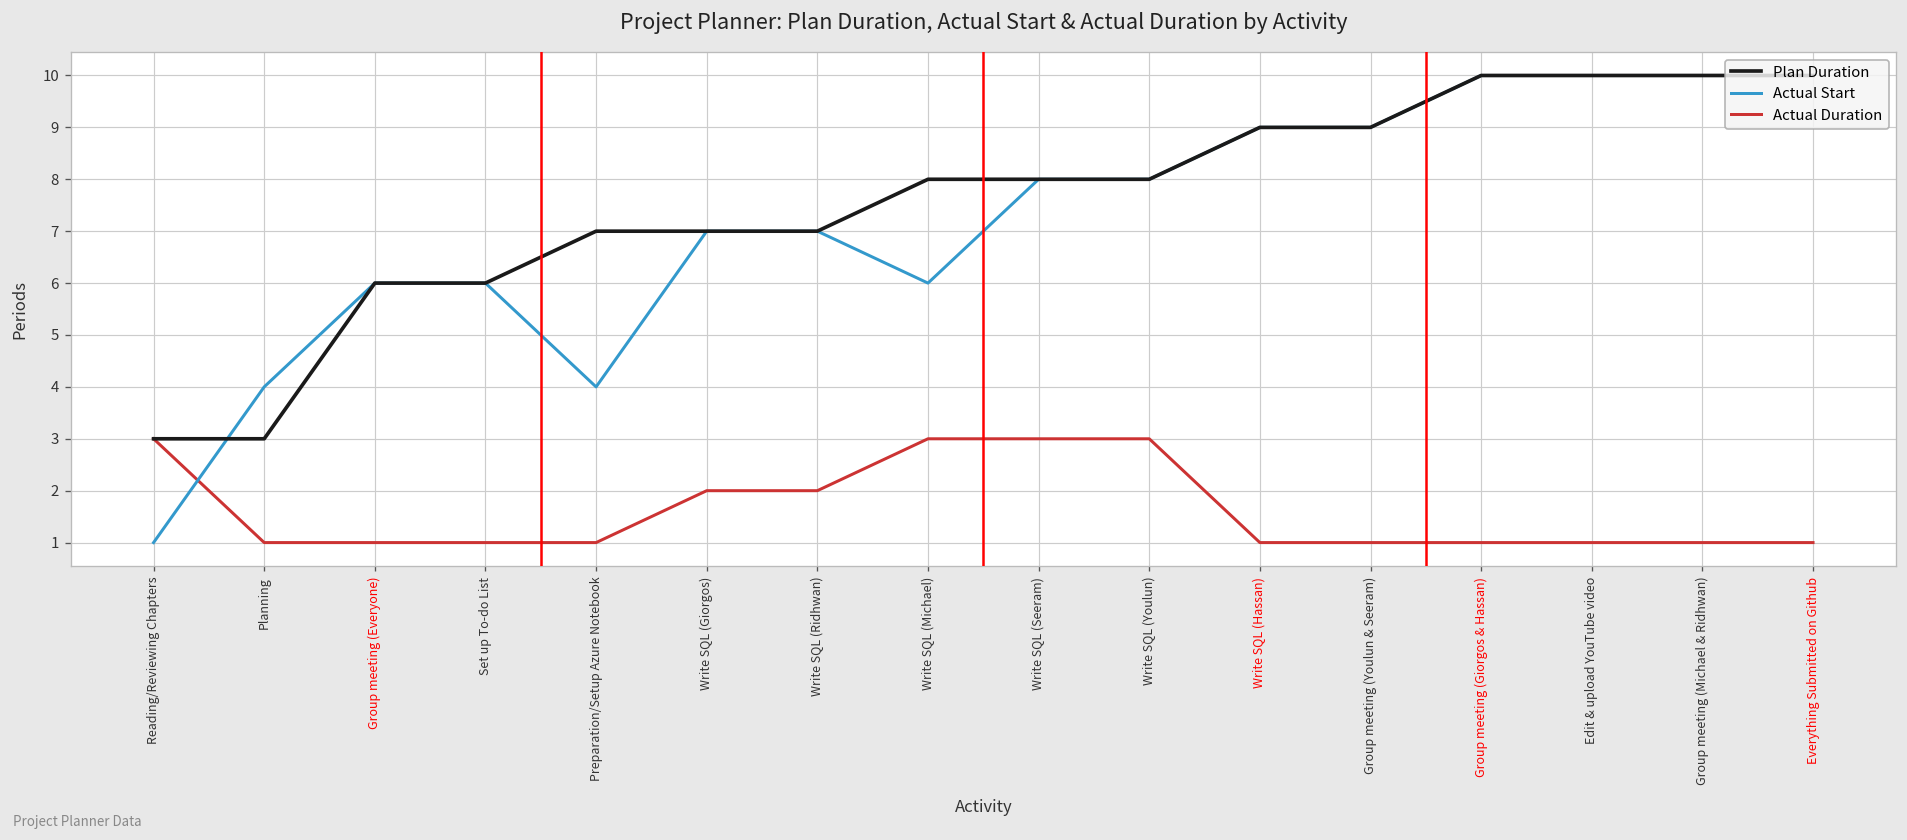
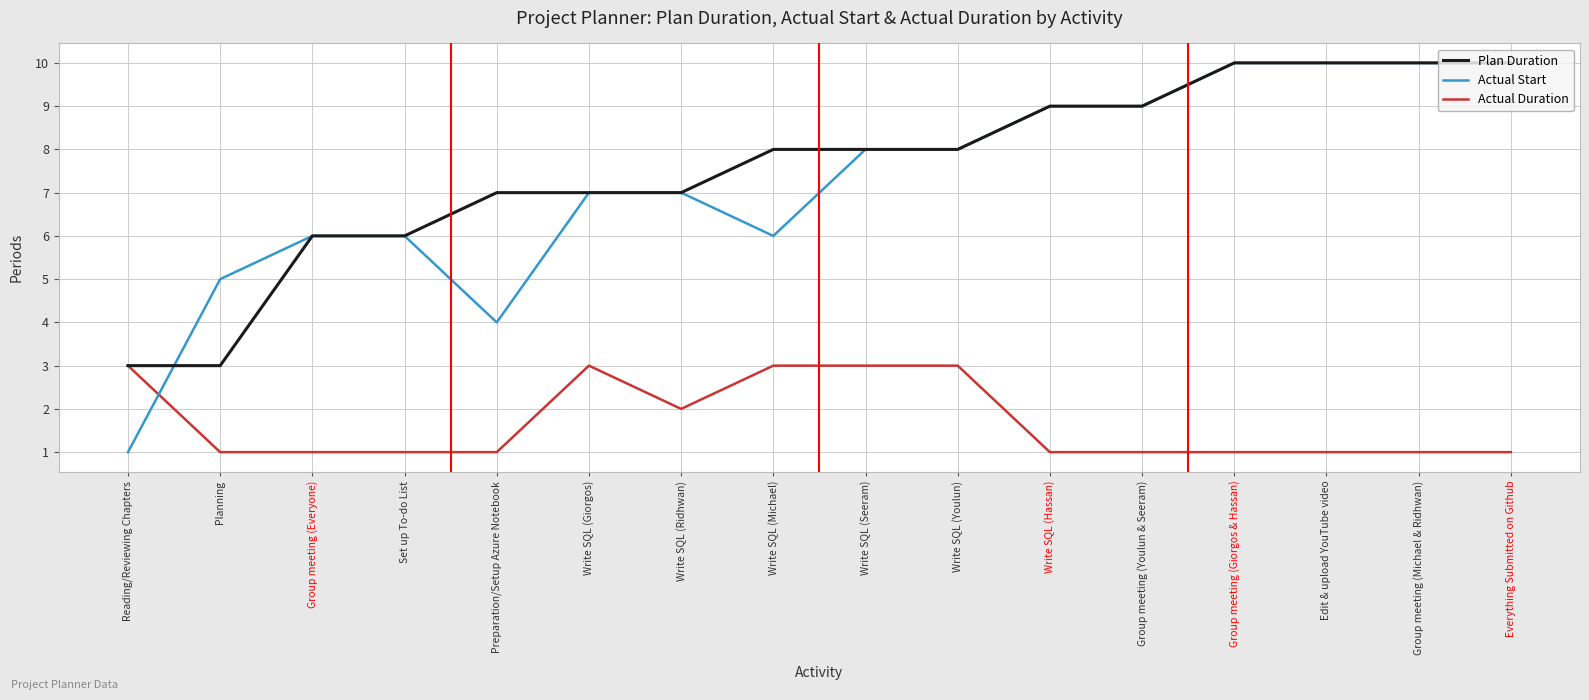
Actual Start, Planning: 4 -> 5
Actual Duration, Write SQL (Giorgos): 2 -> 3
